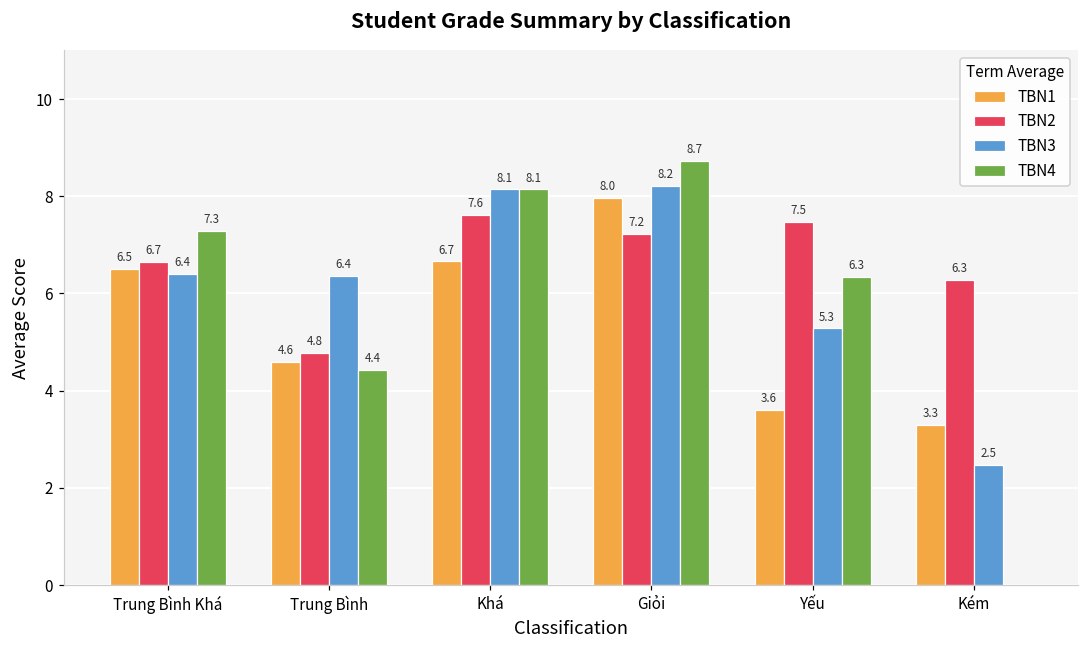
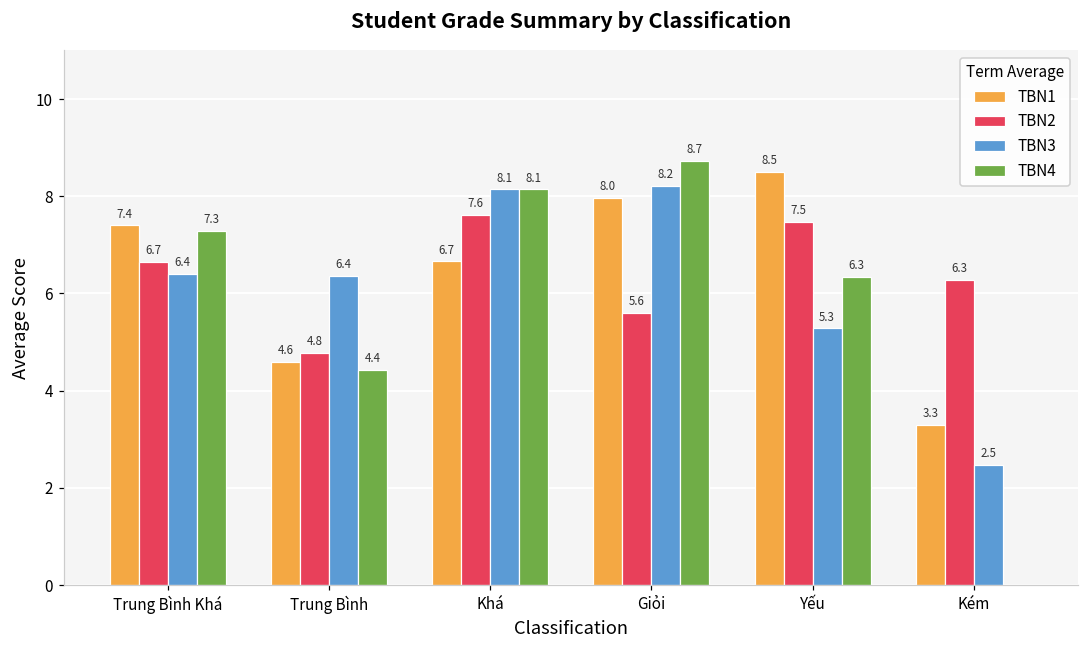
TBN1, Trung Bình Khá: 6.5 -> 7.4
TBN2, Giỏi: 7.2 -> 5.6
TBN1, Yếu: 3.6 -> 8.5
